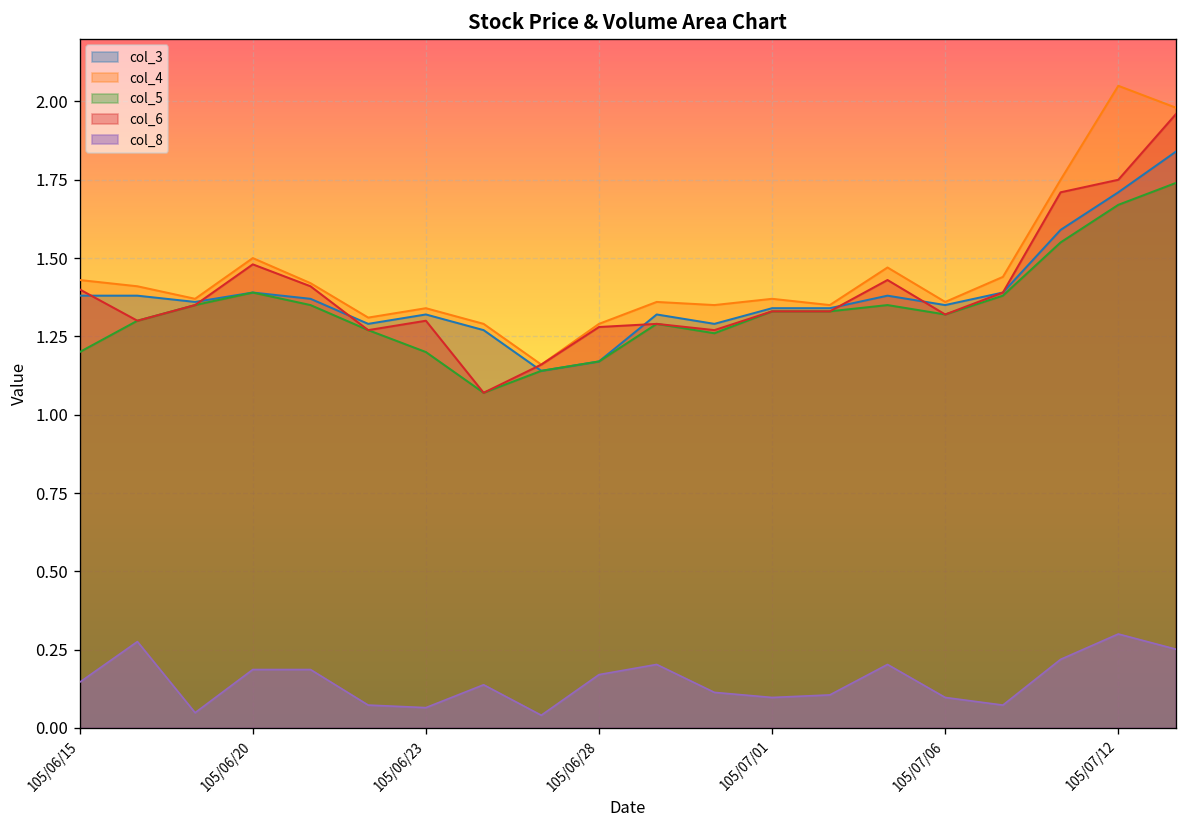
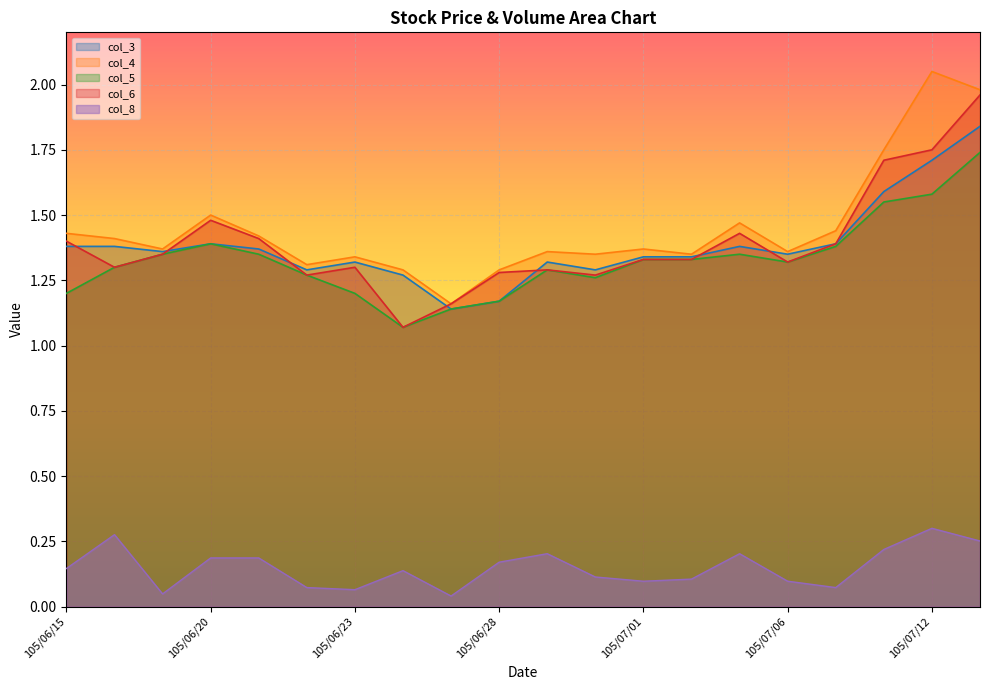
col_5, 105/07/12: 1.67 -> 1.58
